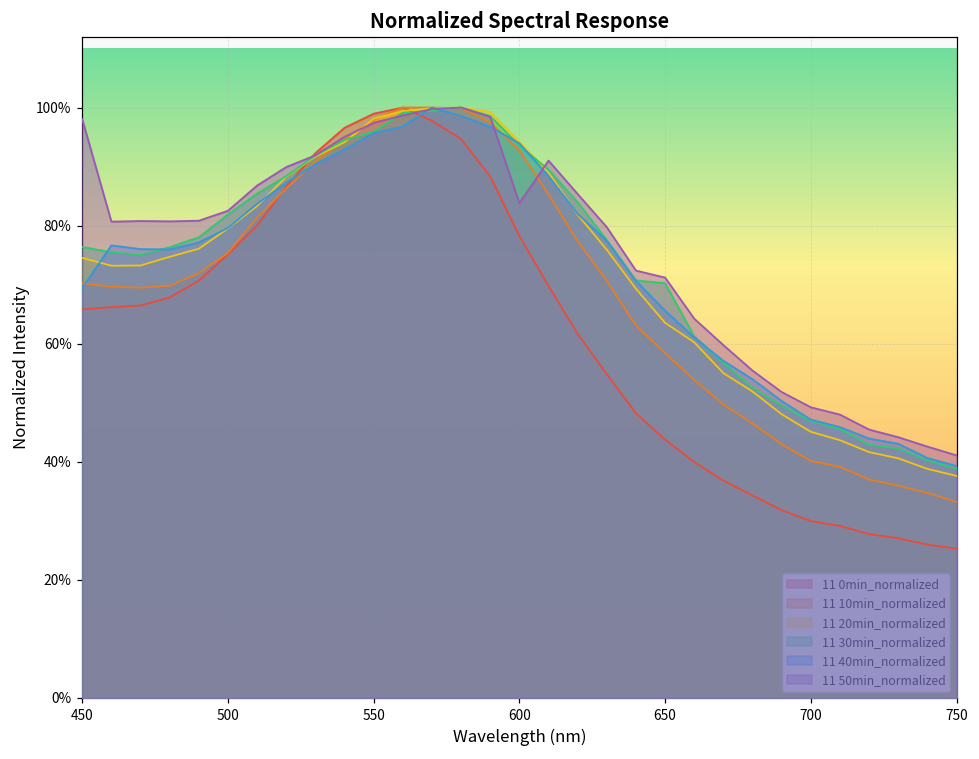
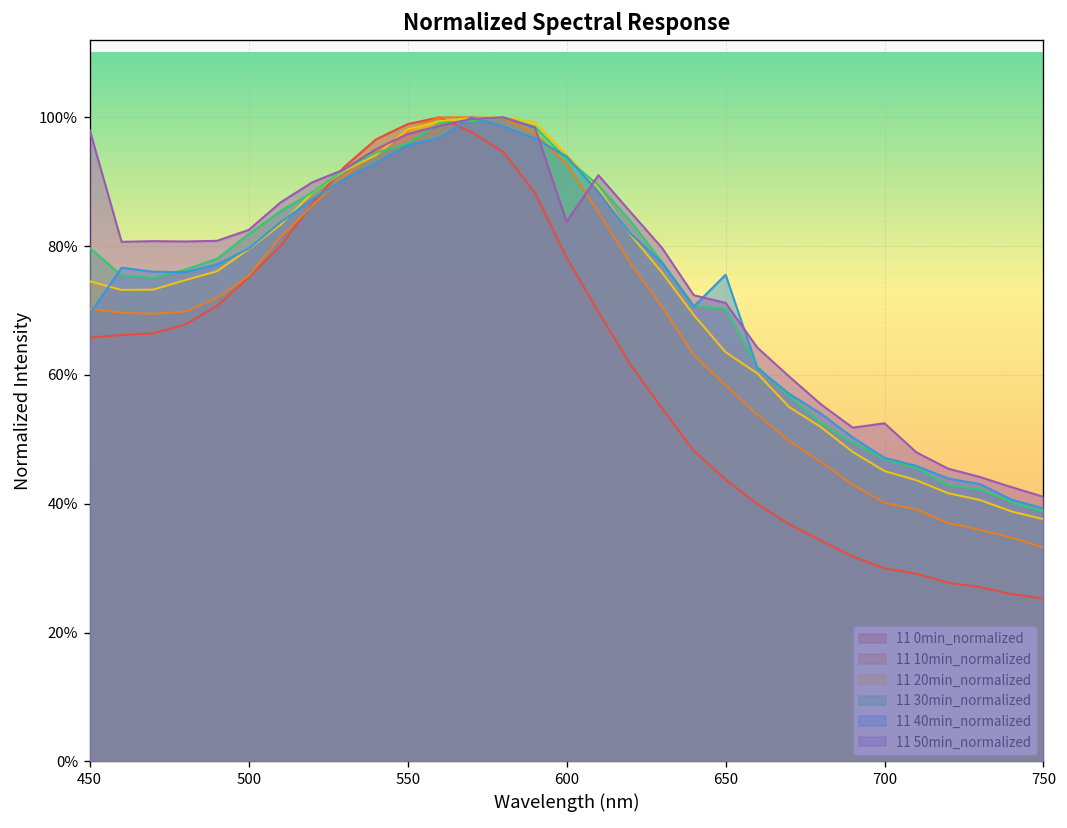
11 30min_normalized, 450: 76% -> 80%
11 40min_normalized, 650: 66% -> 76%
11 50min_normalized, 700: 49% -> 53%
